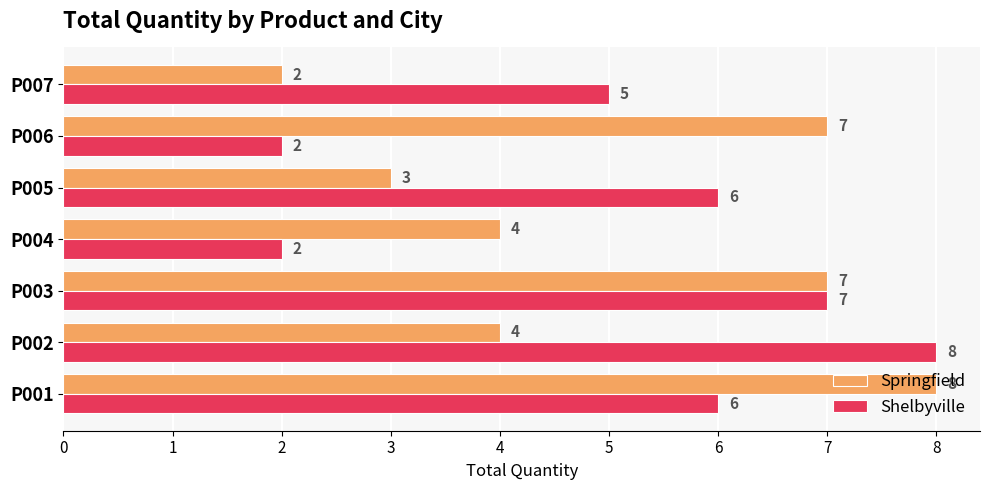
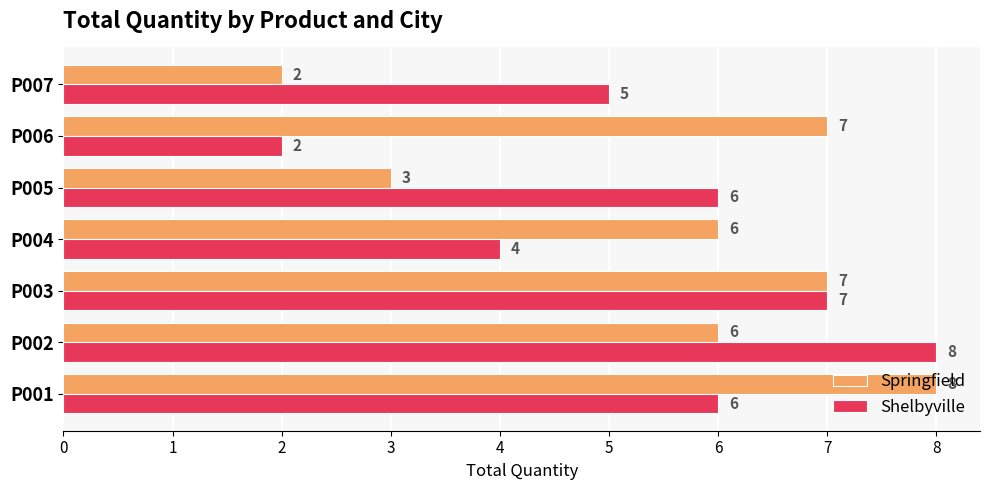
Springfield, P004: 4 -> 6
Shelbyville, P004: 2 -> 4
Springfield, P002: 4 -> 6
